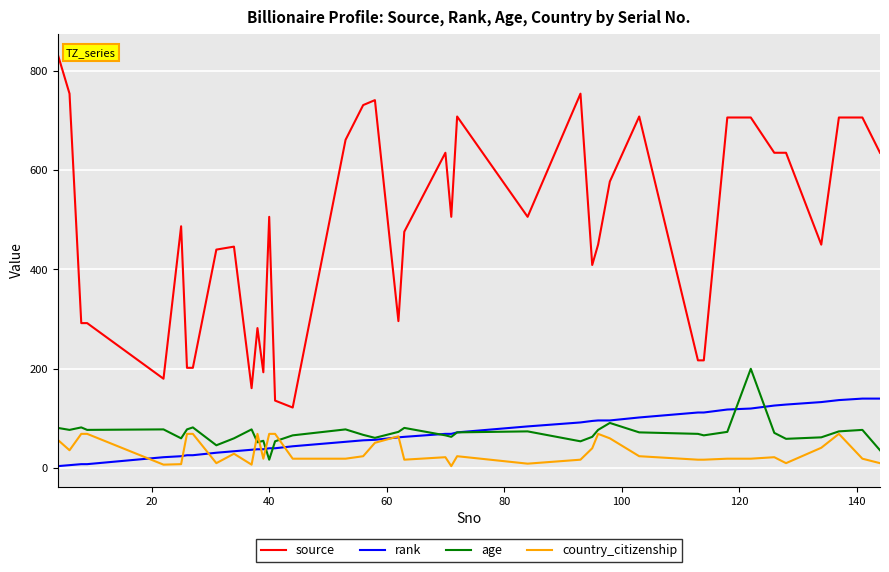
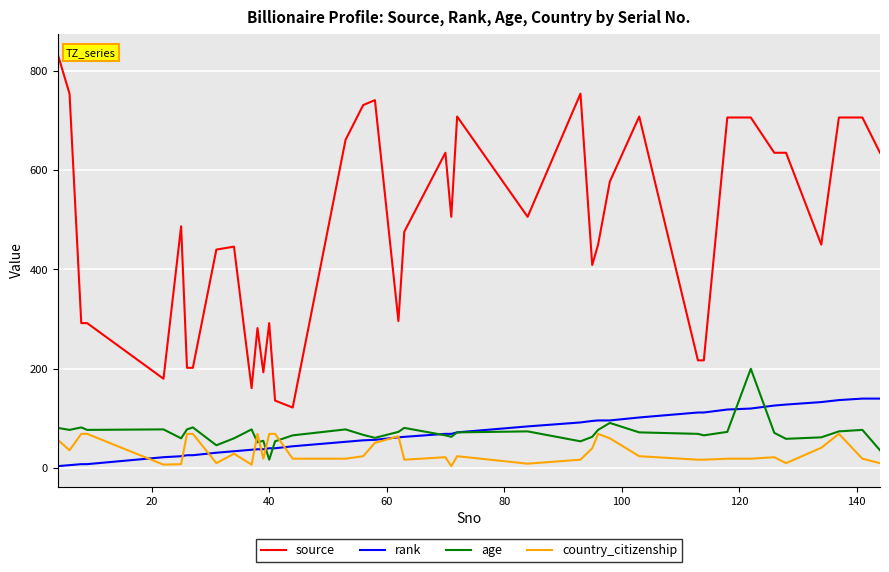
source, 40: 510 -> 290
